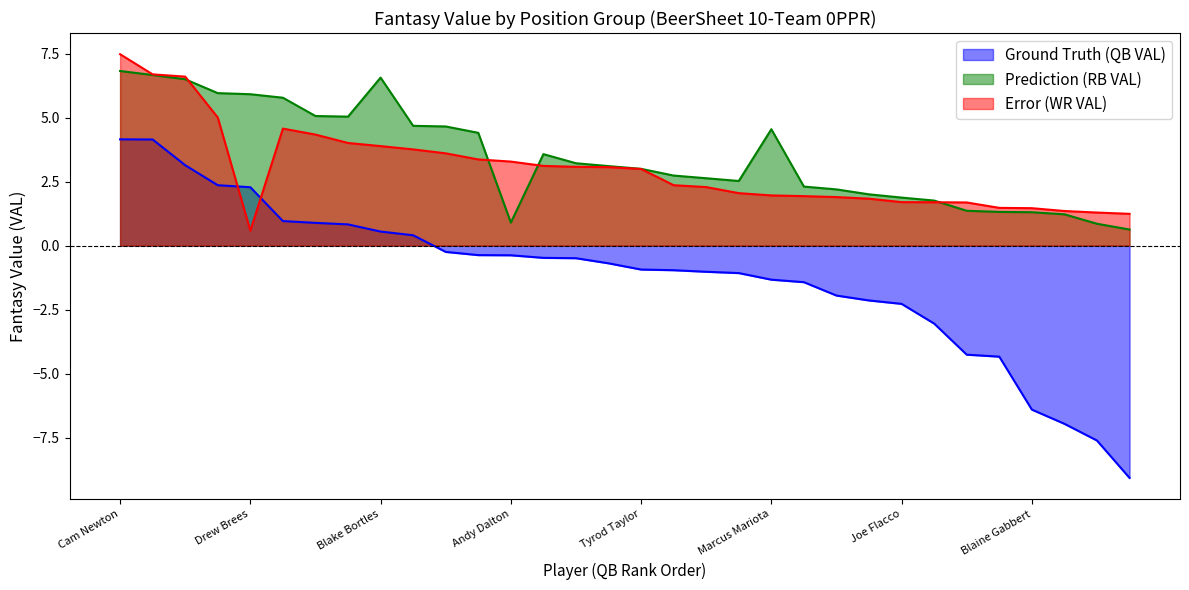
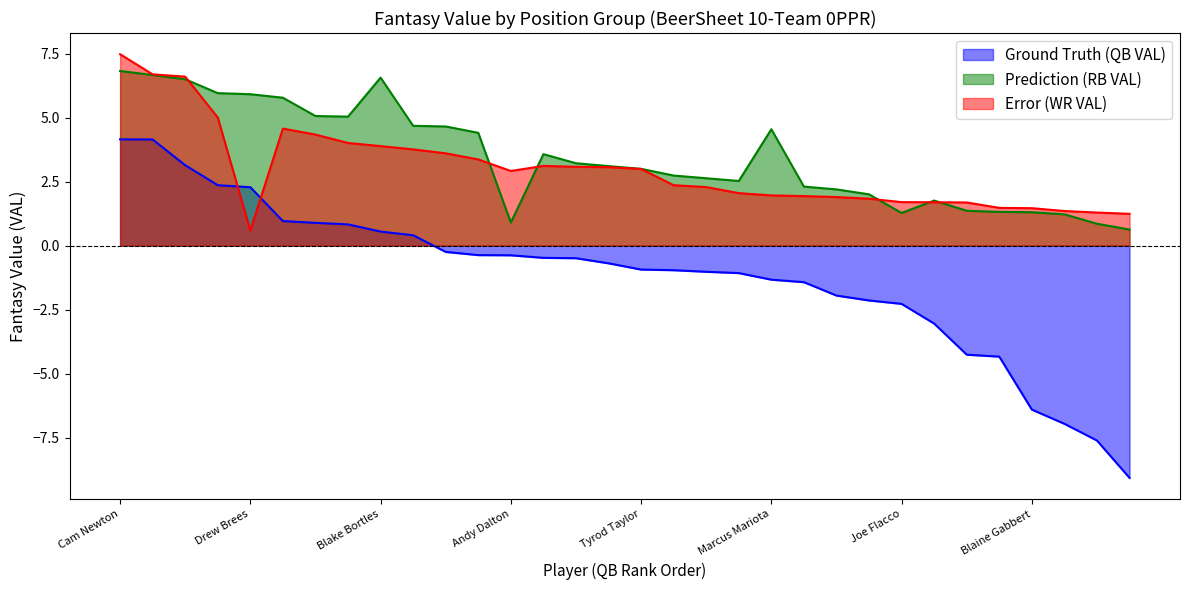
Error (WR VAL), Andy Dalton: 3.3 -> 2.9
Prediction (RB VAL), Joe Flacco: 1.9 -> 1.3
